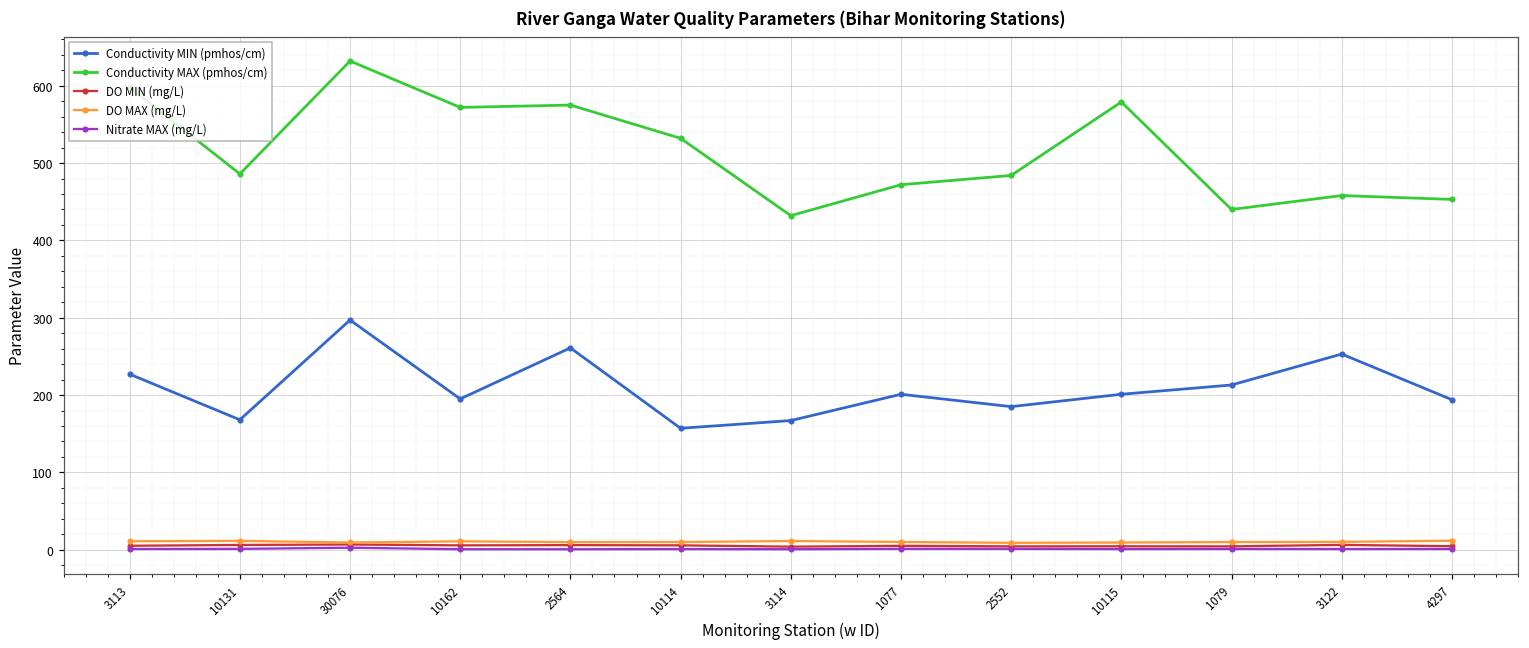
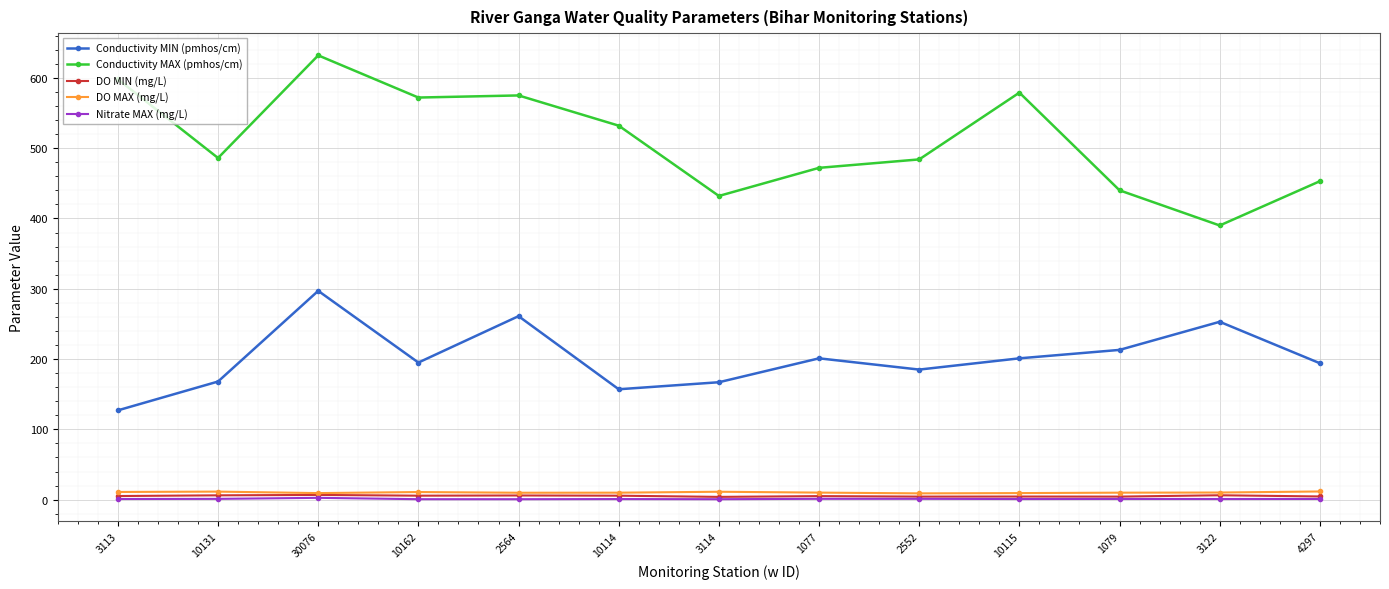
Conductivity MIN (pmhos/cm), 3113: 230 -> 130
Conductivity MAX (pmhos/cm), 3122: 460 -> 390
